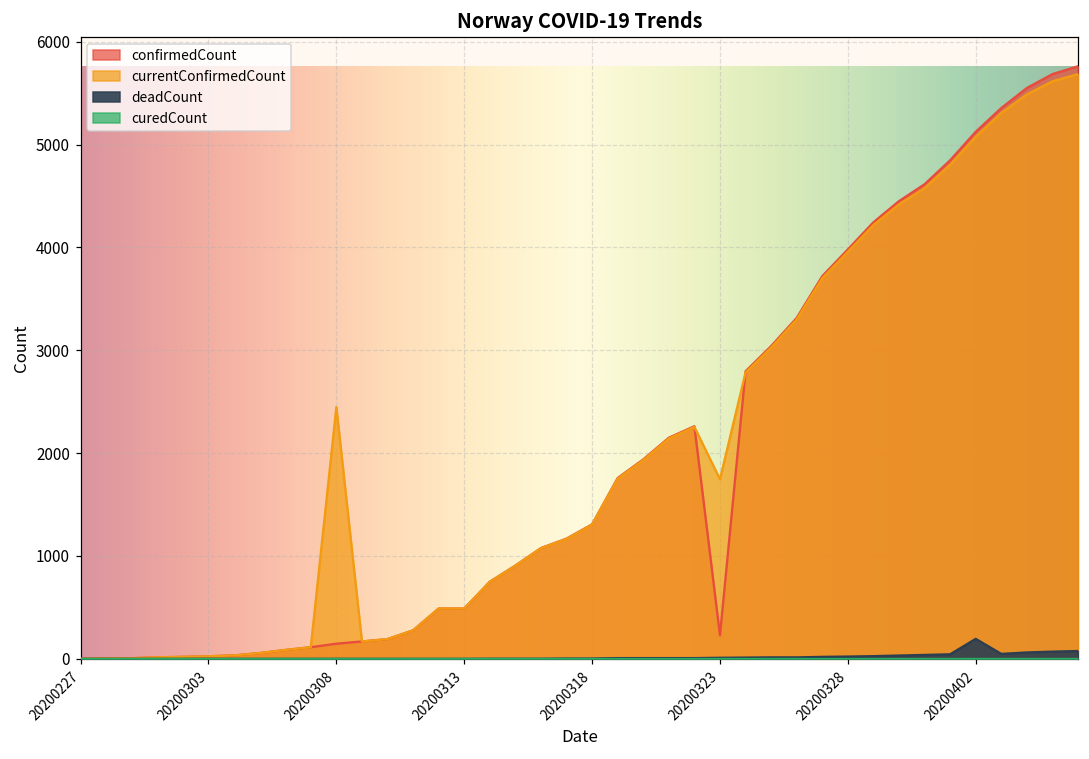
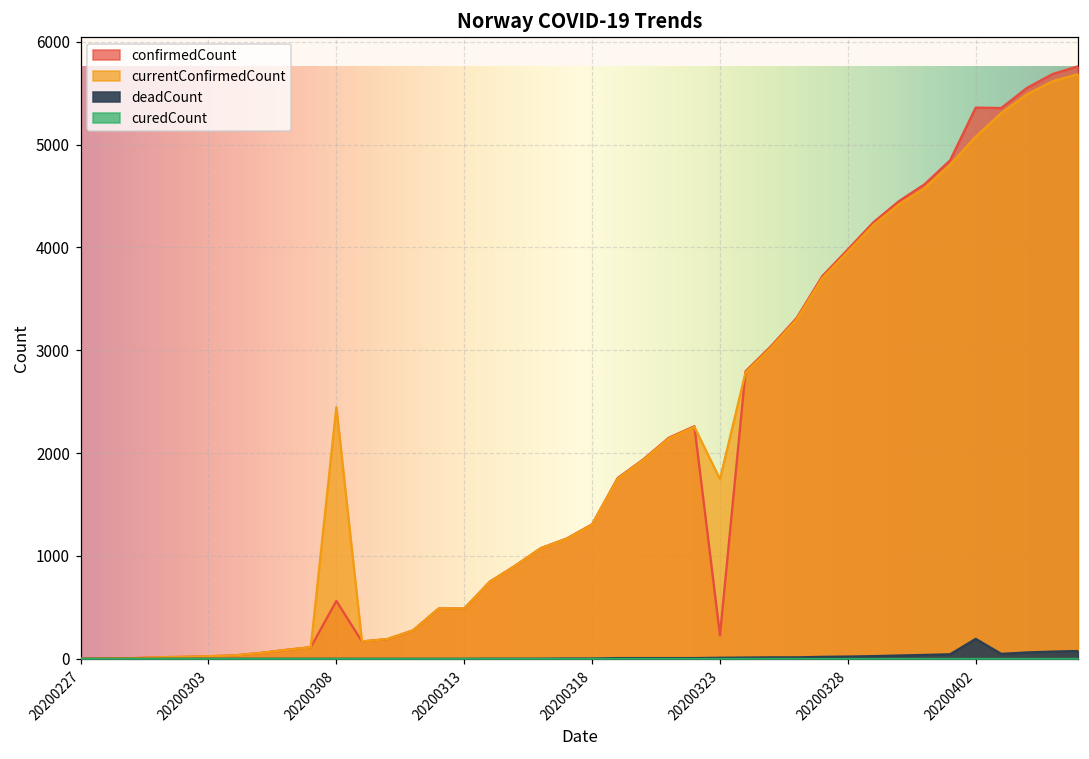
confirmedCount, 20200308: 100 -> 600
confirmedCount, 20200402: 5100 -> 5400
